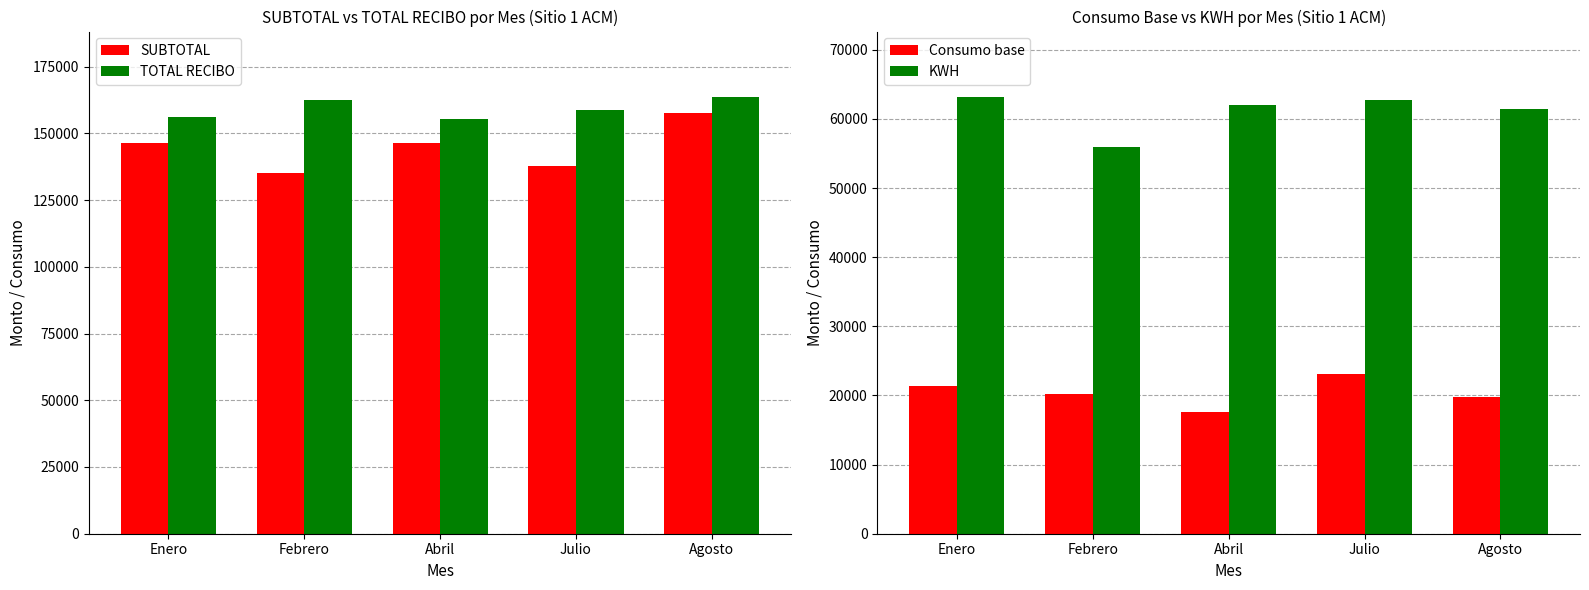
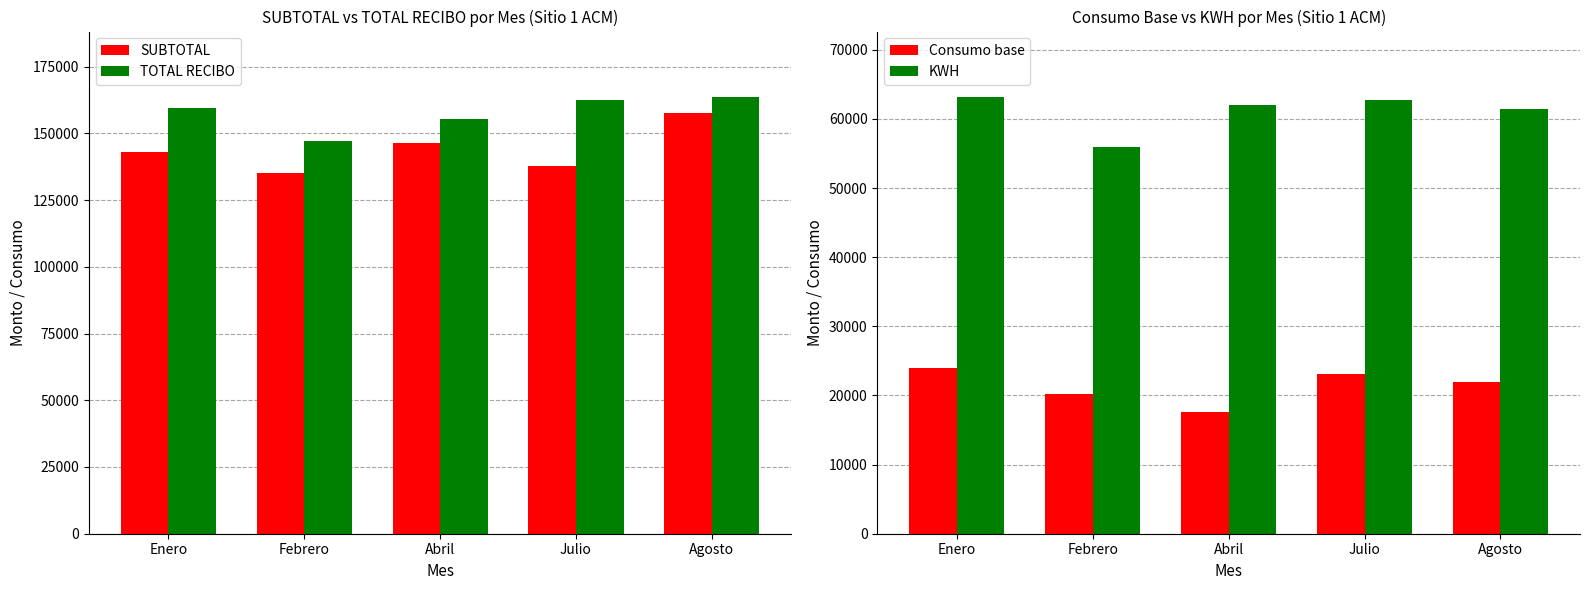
SUBTOTAL vs TOTAL RECIBO por Mes (Sitio 1 ACM), SUBTOTAL, Enero: 146000 -> 143000
SUBTOTAL vs TOTAL RECIBO por Mes (Sitio 1 ACM), TOTAL RECIBO, Enero: 156000 -> 159000
SUBTOTAL vs TOTAL RECIBO por Mes (Sitio 1 ACM), TOTAL RECIBO, Febrero: 162000 -> 147000
SUBTOTAL vs TOTAL RECIBO por Mes (Sitio 1 ACM), TOTAL RECIBO, Julio: 159000 -> 162000
Consumo Base vs KWH por Mes (Sitio 1 ACM), Consumo base, Enero: 21000 -> 24000
Consumo Base vs KWH por Mes (Sitio 1 ACM), Consumo base, Agosto: 20000 -> 22000
